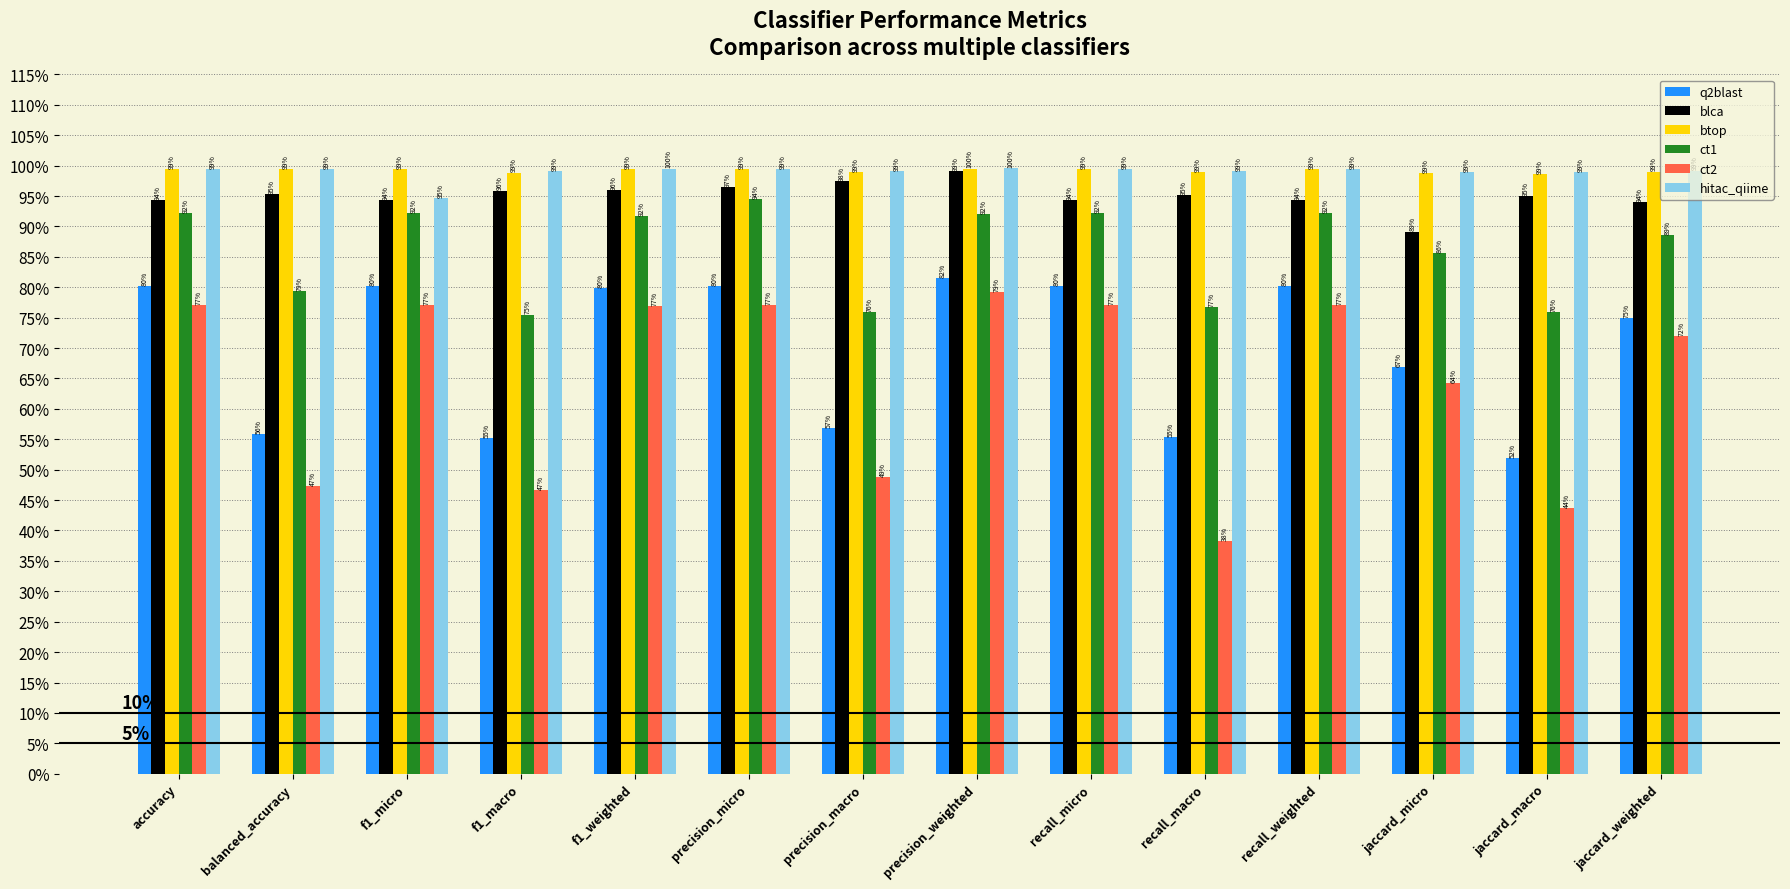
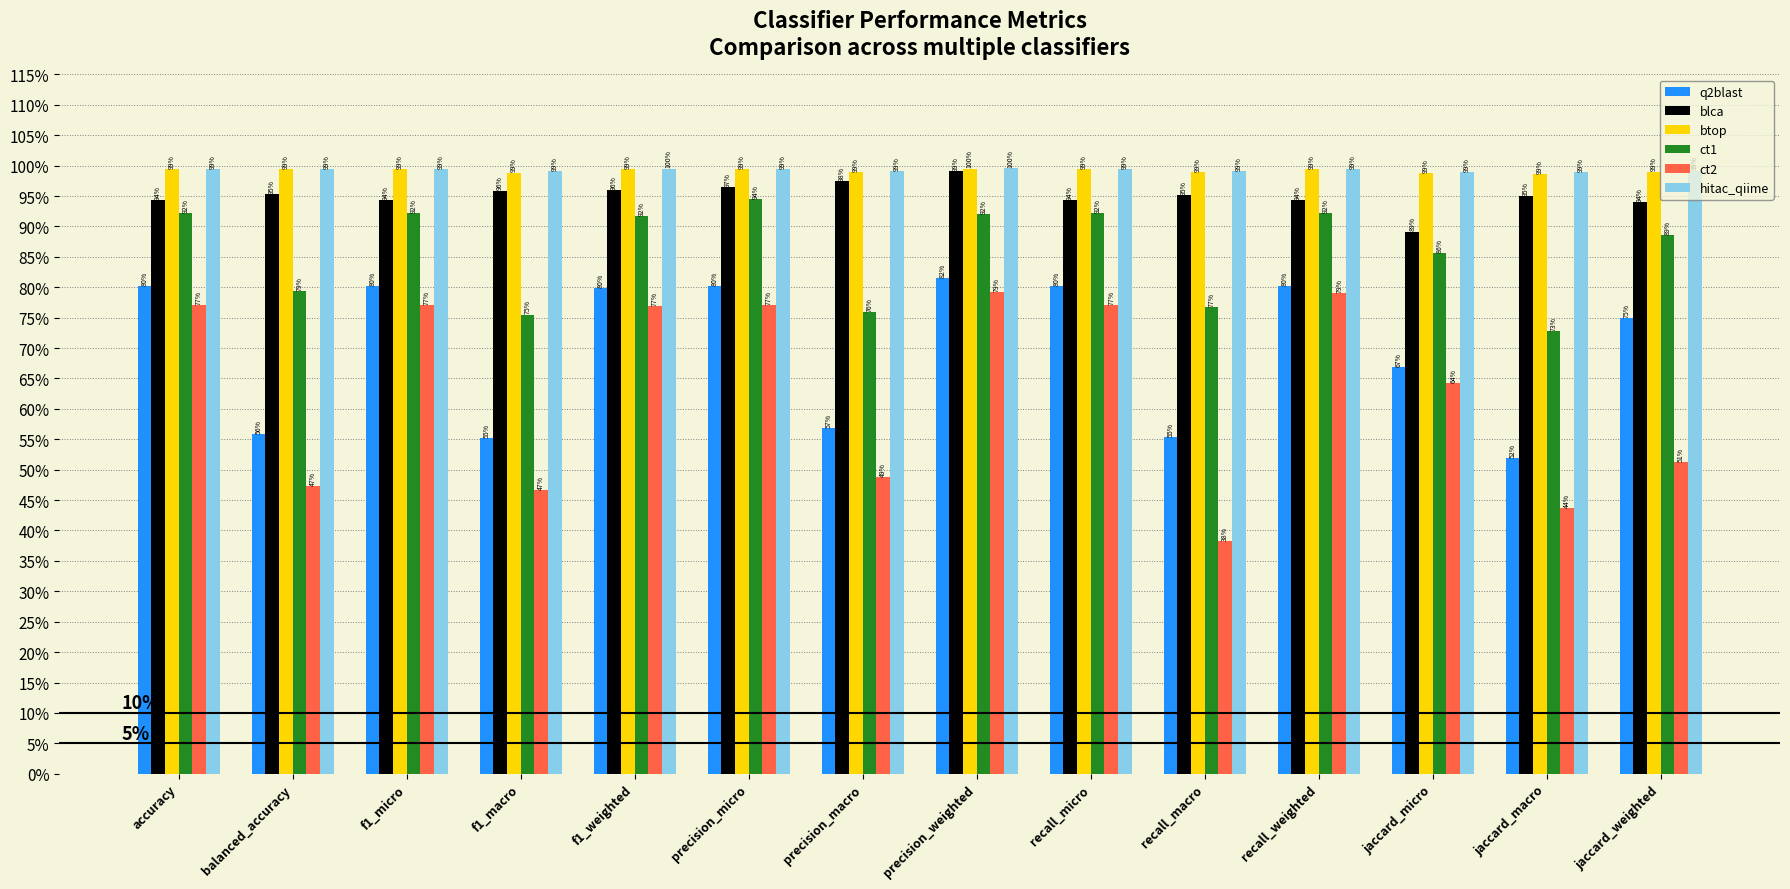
hitac_qiime, f1_micro: 95% -> 99%
ct2, recall_weighted: 77% -> 79%
ct1, jaccard_macro: 76% -> 73%
ct2, jaccard_weighted: 72% -> 51%
